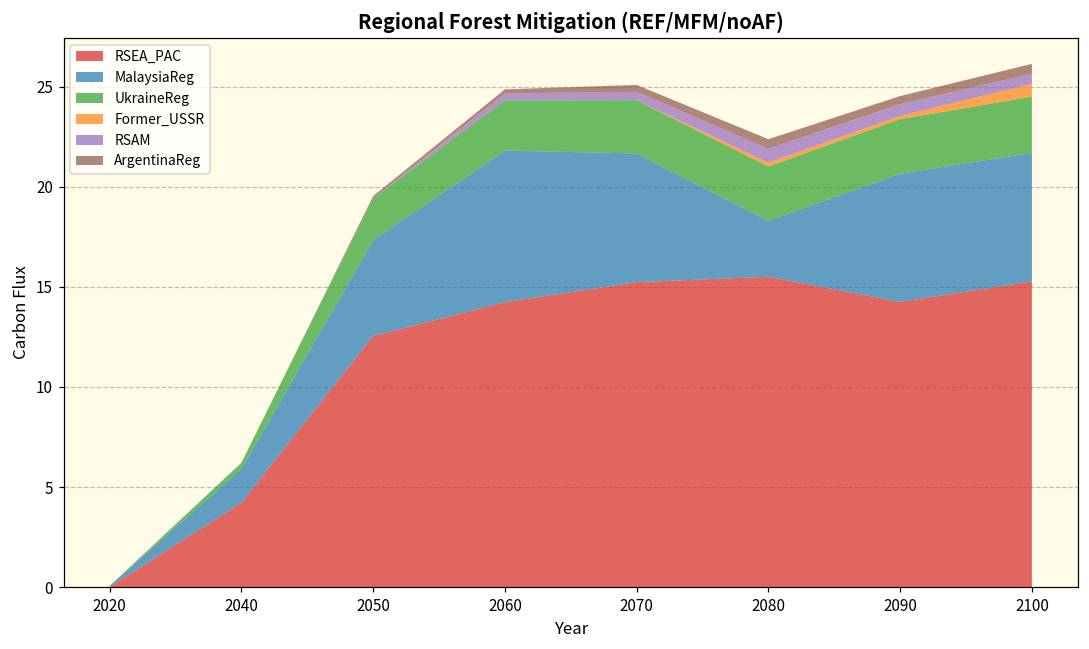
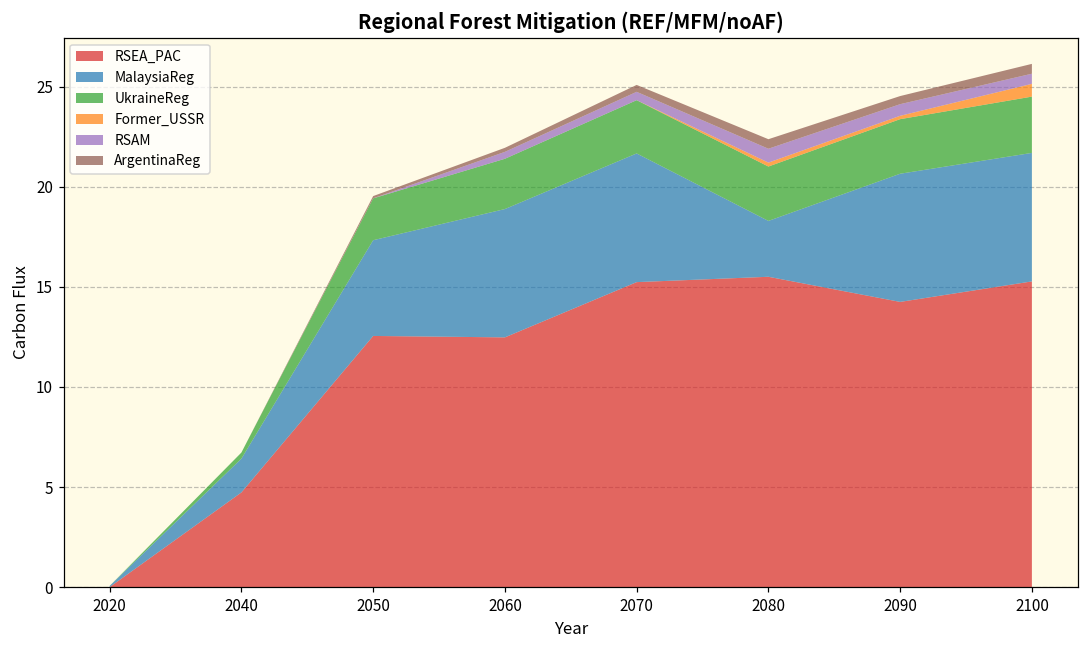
RSEA_PAC, 2040: 4.2 -> 4.7
RSEA_PAC, 2060: 14.2 -> 12.5
MalaysiaReg, 2060: 7.6 -> 6.4
